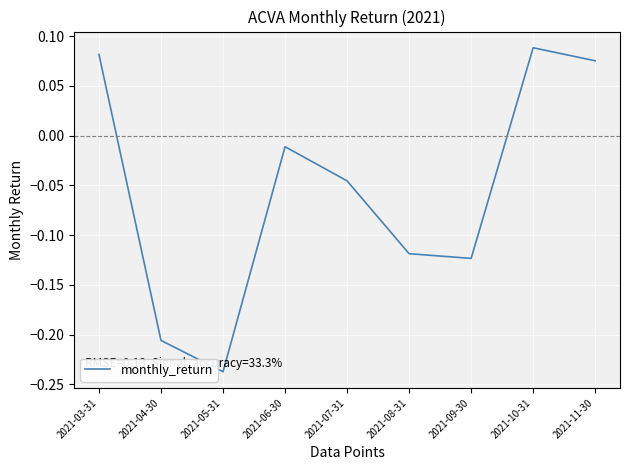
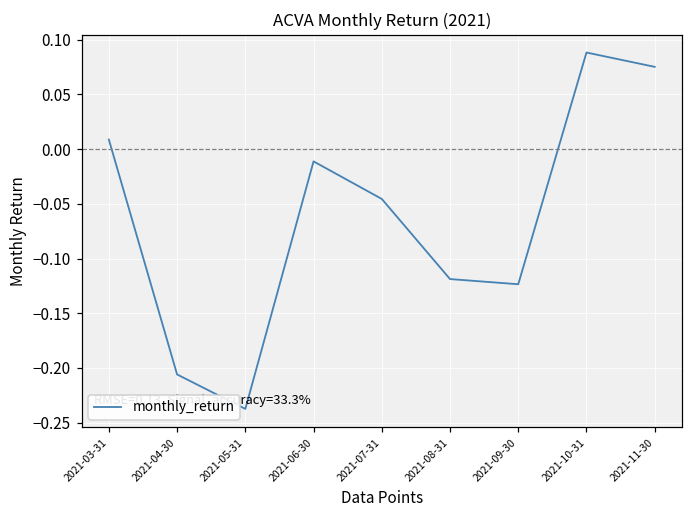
2021-03-31: 0.08 -> 0.01
